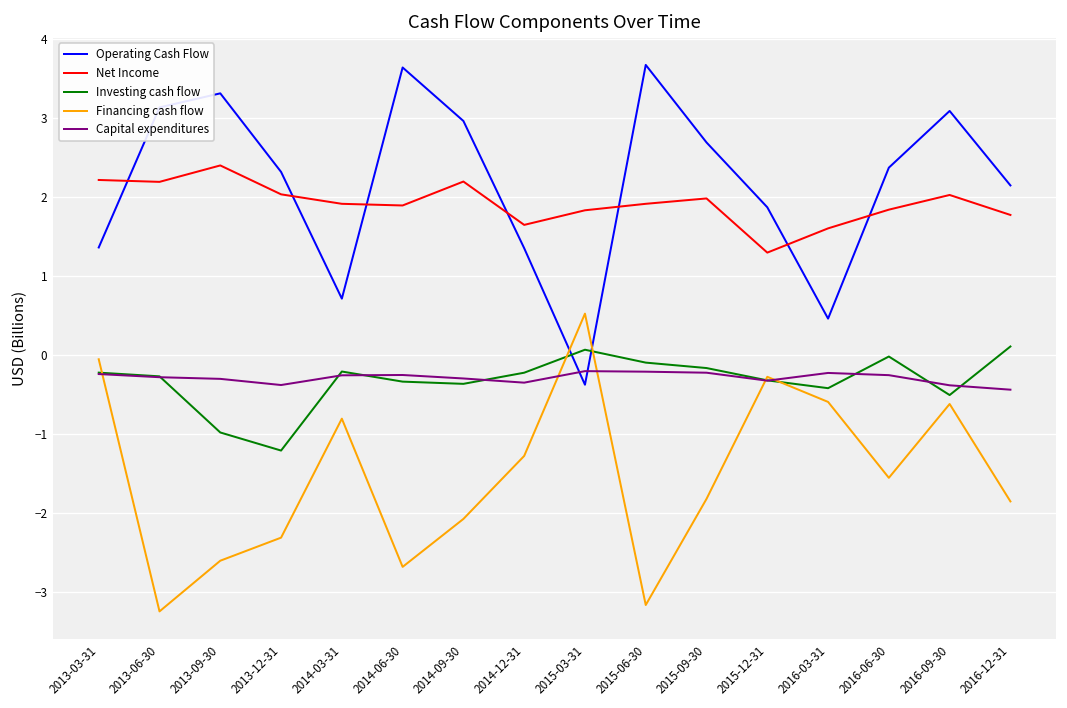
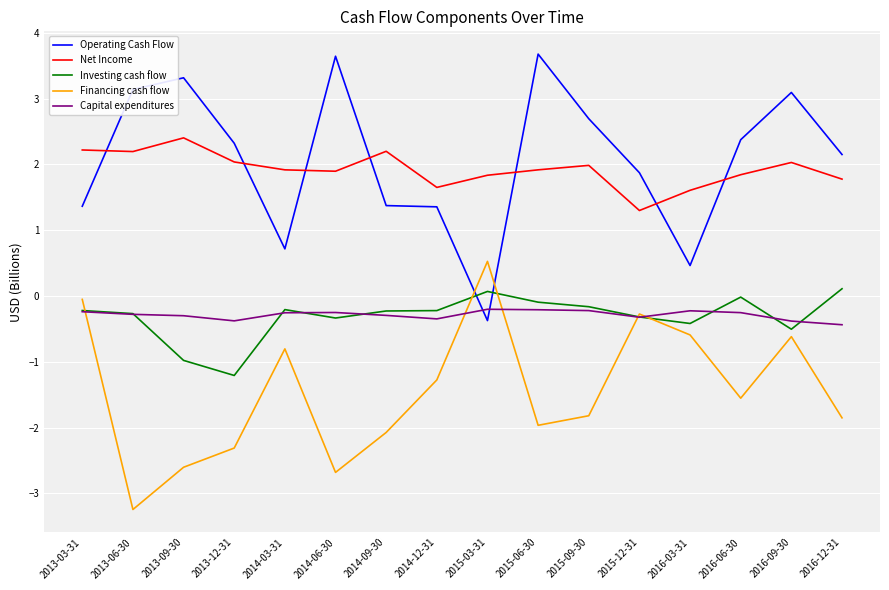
Operating Cash Flow, 2014-09-30: 3.0 -> 1.4
Investing cash flow, 2014-09-30: -0.4 -> -0.2
Financing cash flow, 2015-06-30: -3.2 -> -2.0
